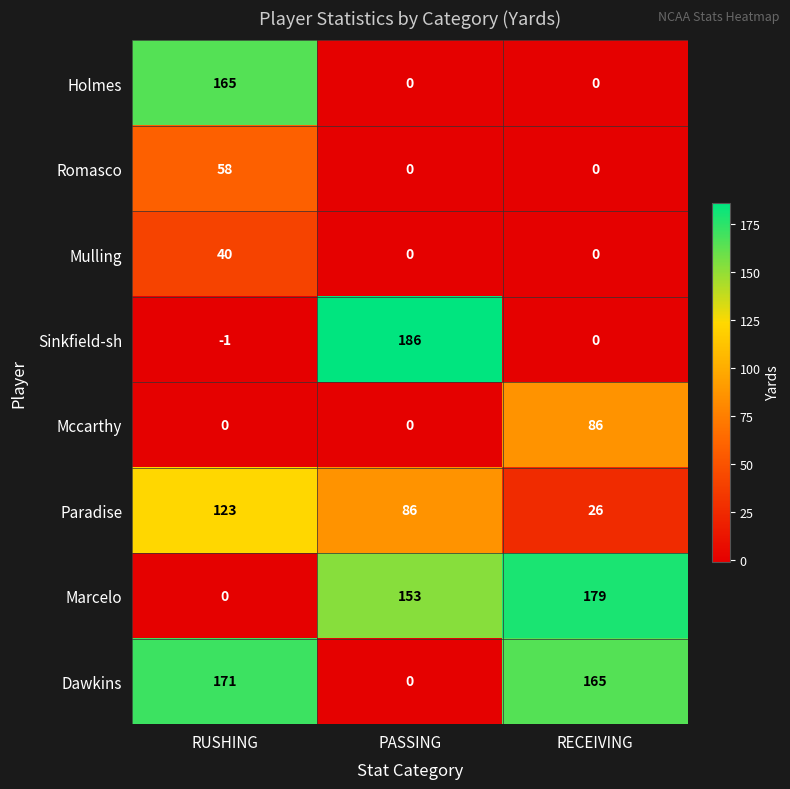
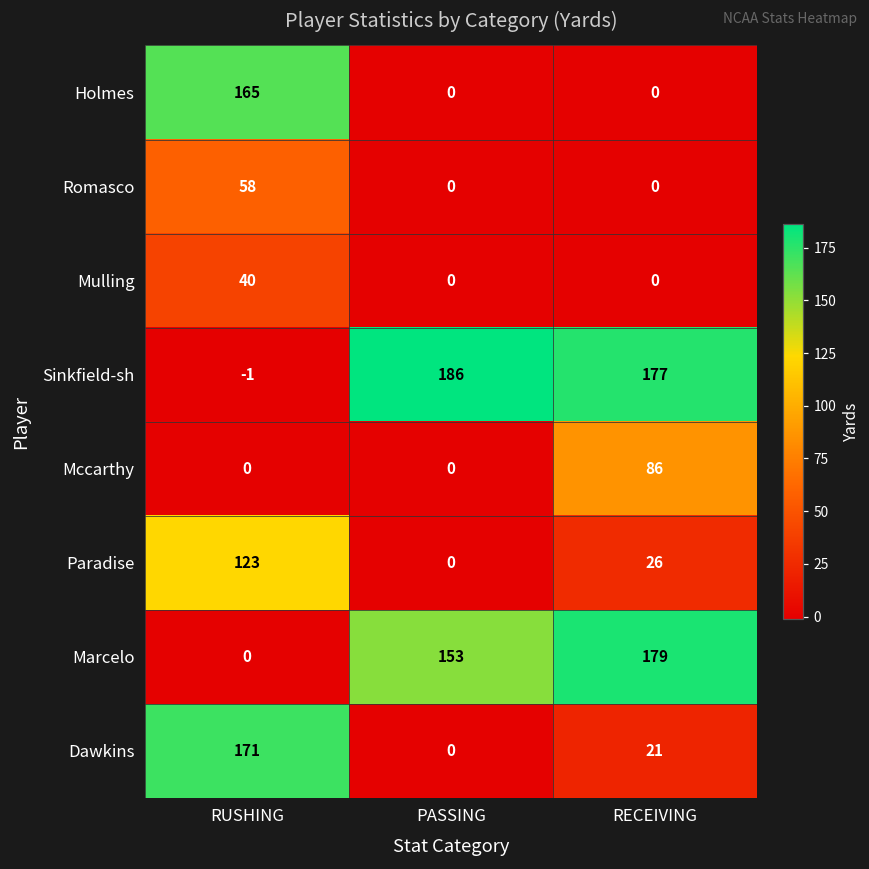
Sinkfield-sh, RECEIVING: 0 -> 177
Paradise, PASSING: 86 -> 0
Dawkins, RECEIVING: 165 -> 21
